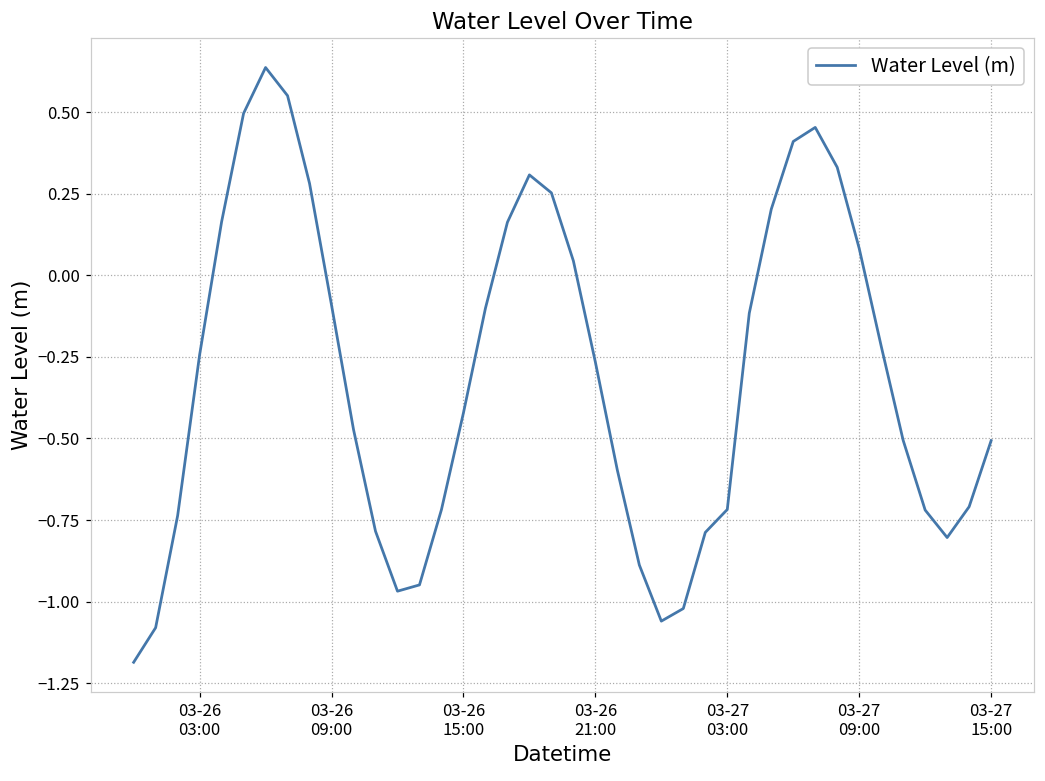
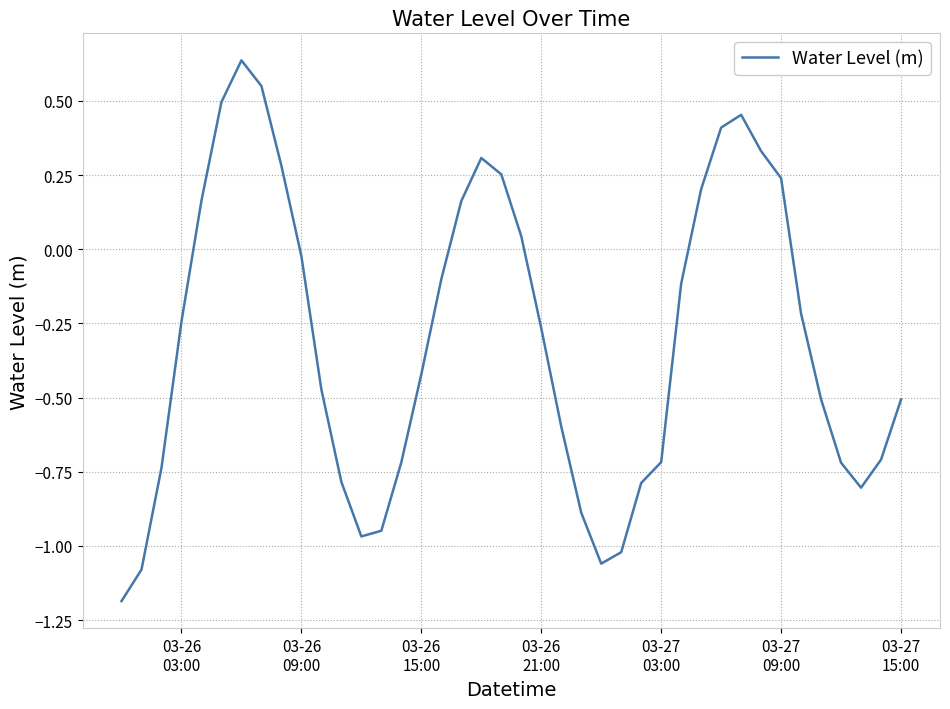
03-26 09:00: -0.09 -> -0.02
03-27 09:00: 0.08 -> 0.24
